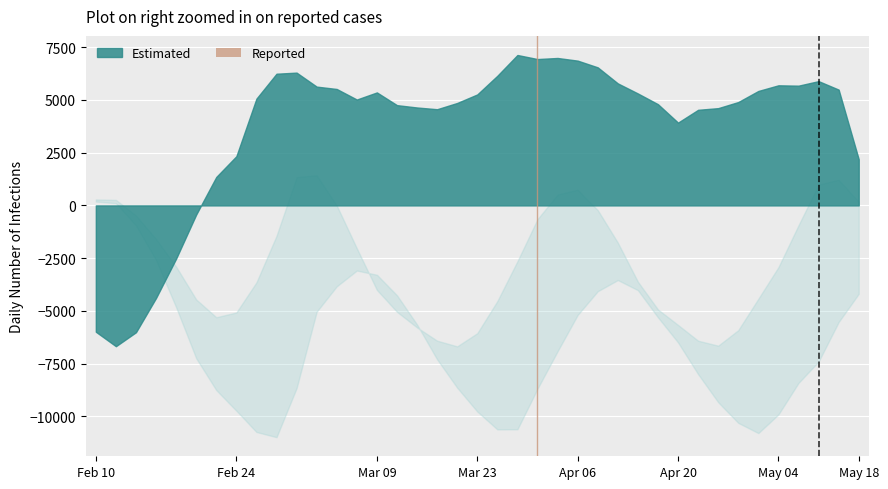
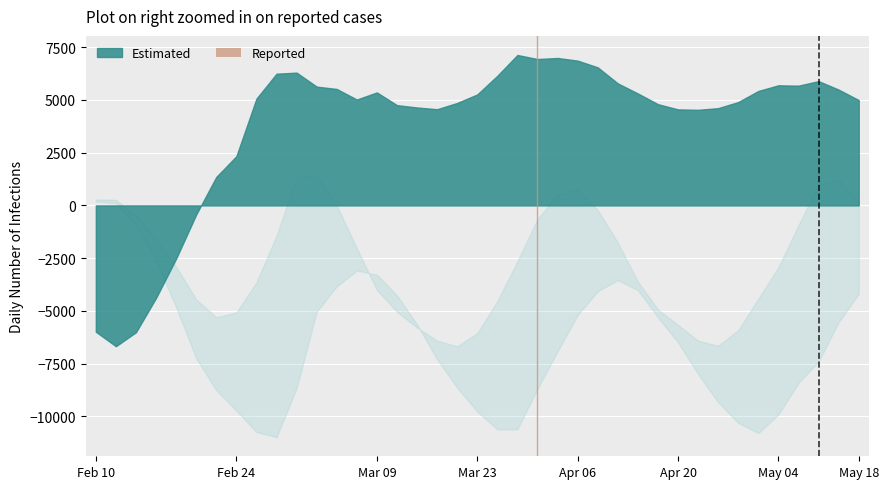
Estimated, Apr 20: 3900 -> 4600
Estimated, May 18: 2200 -> 5000
